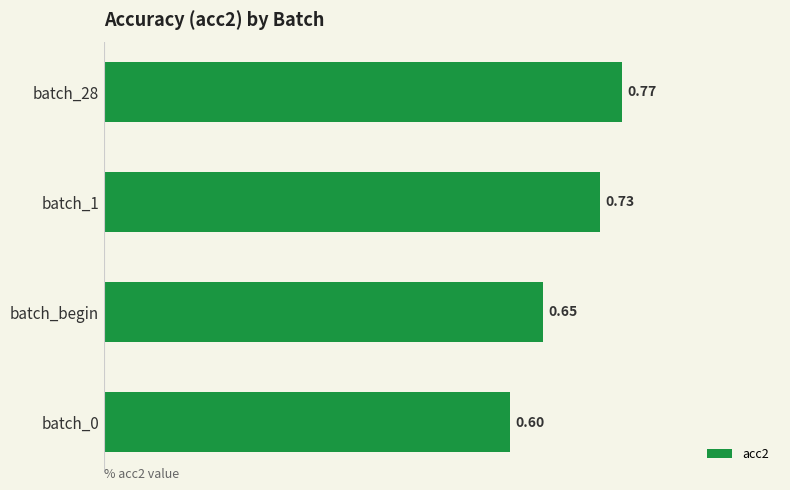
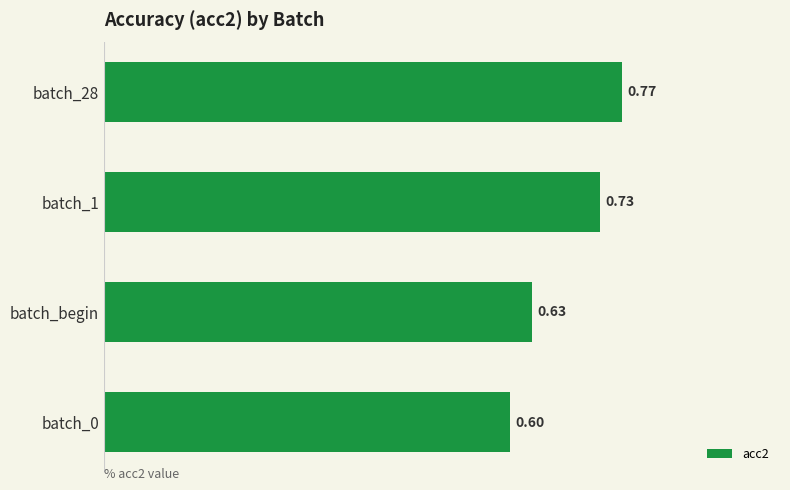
batch_begin: 0.65 -> 0.63
